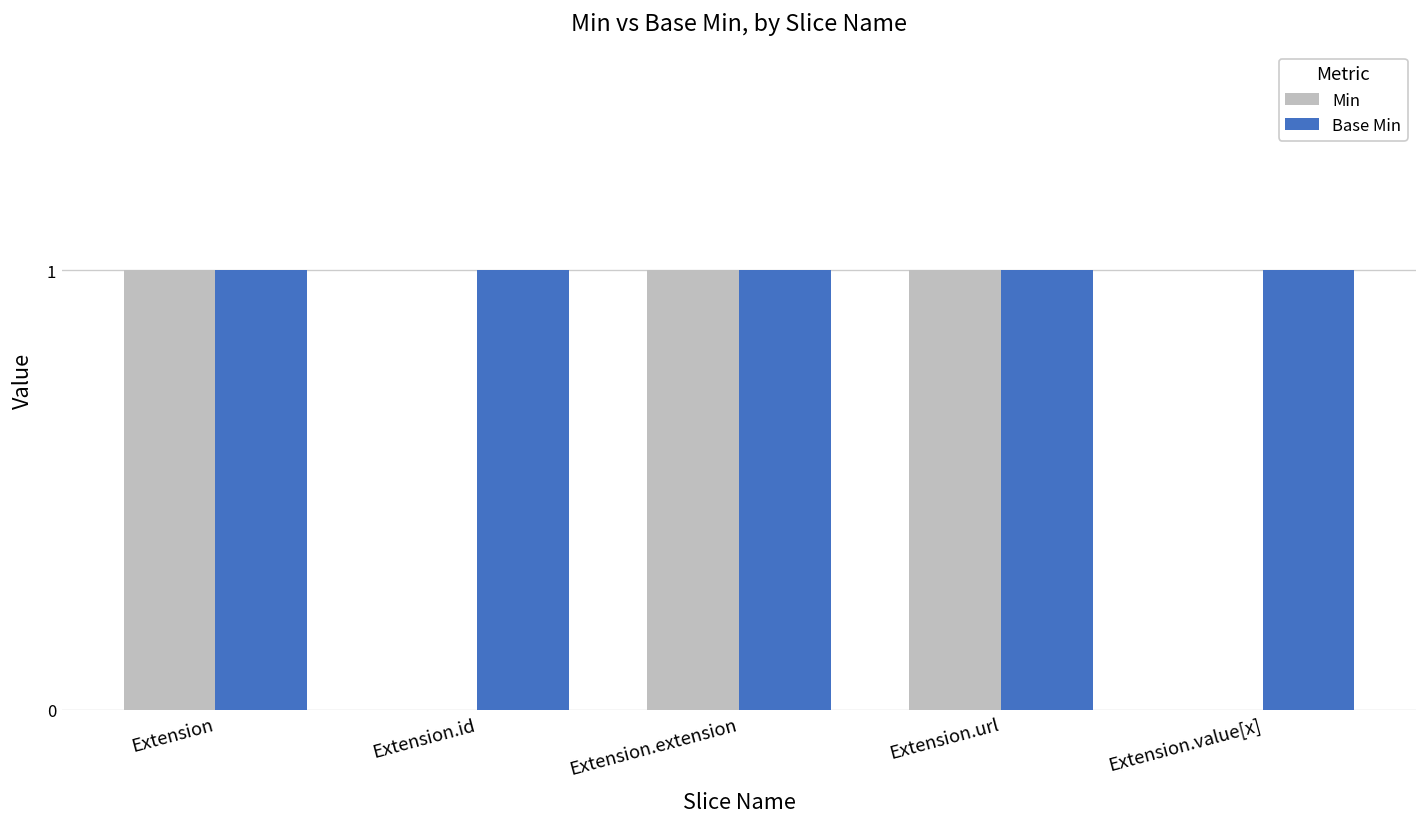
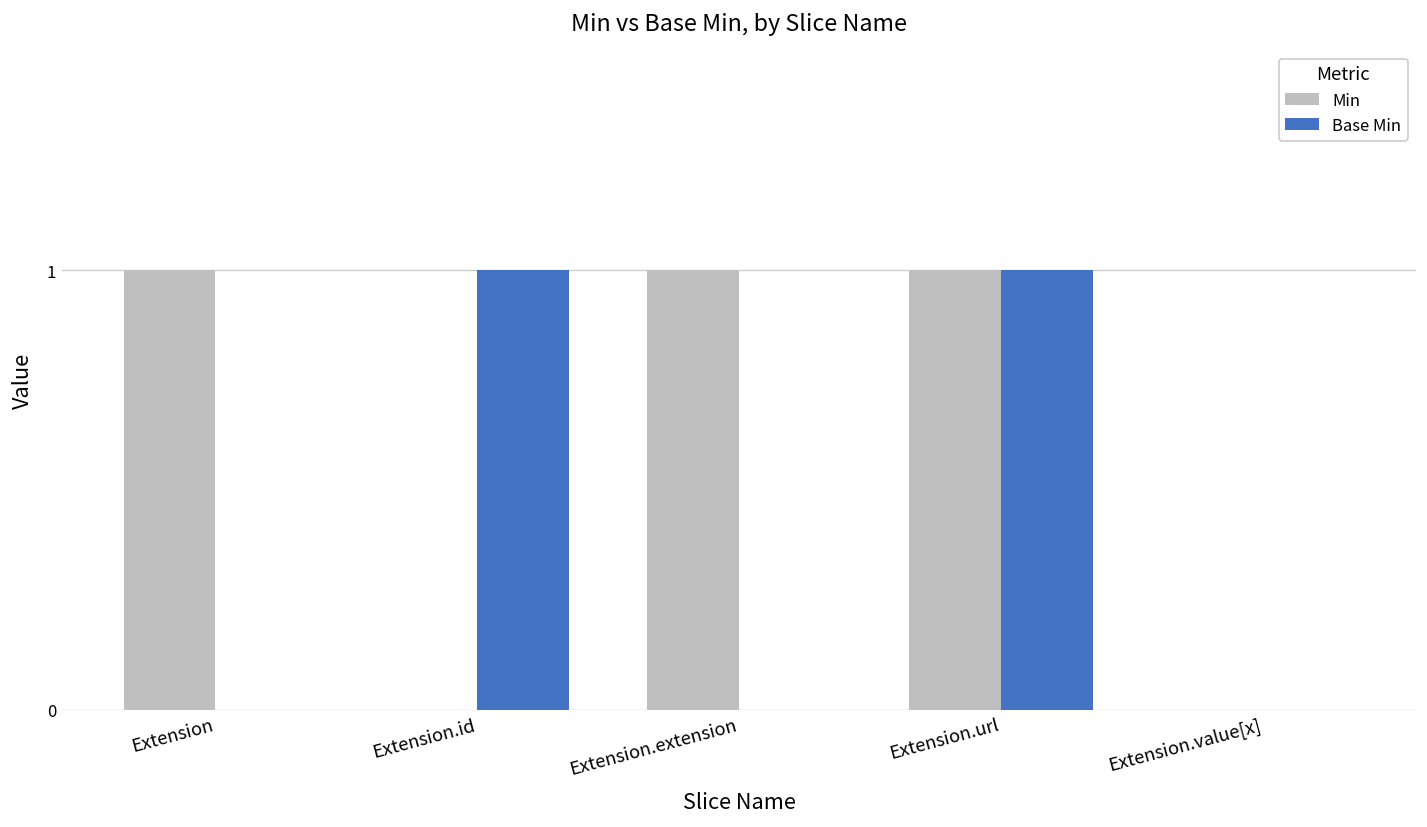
Base Min, Extension: 1 -> 0
Base Min, Extension.extension: 1 -> 0
Base Min, Extension.value[x]: 1 -> 0
